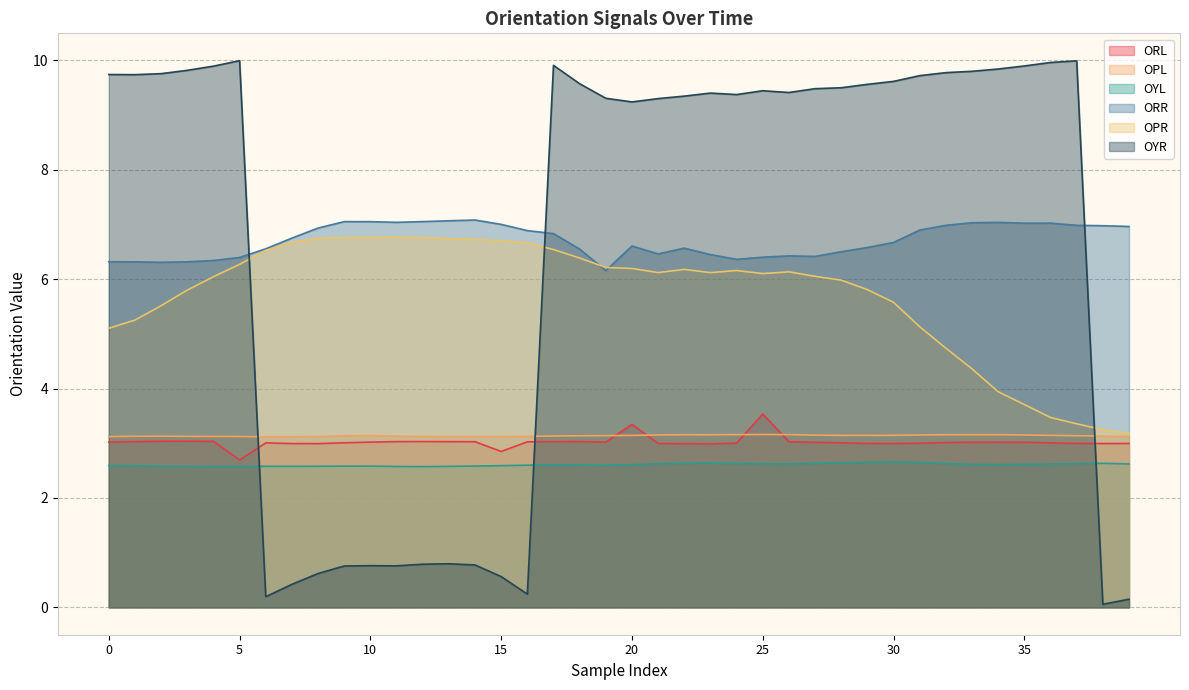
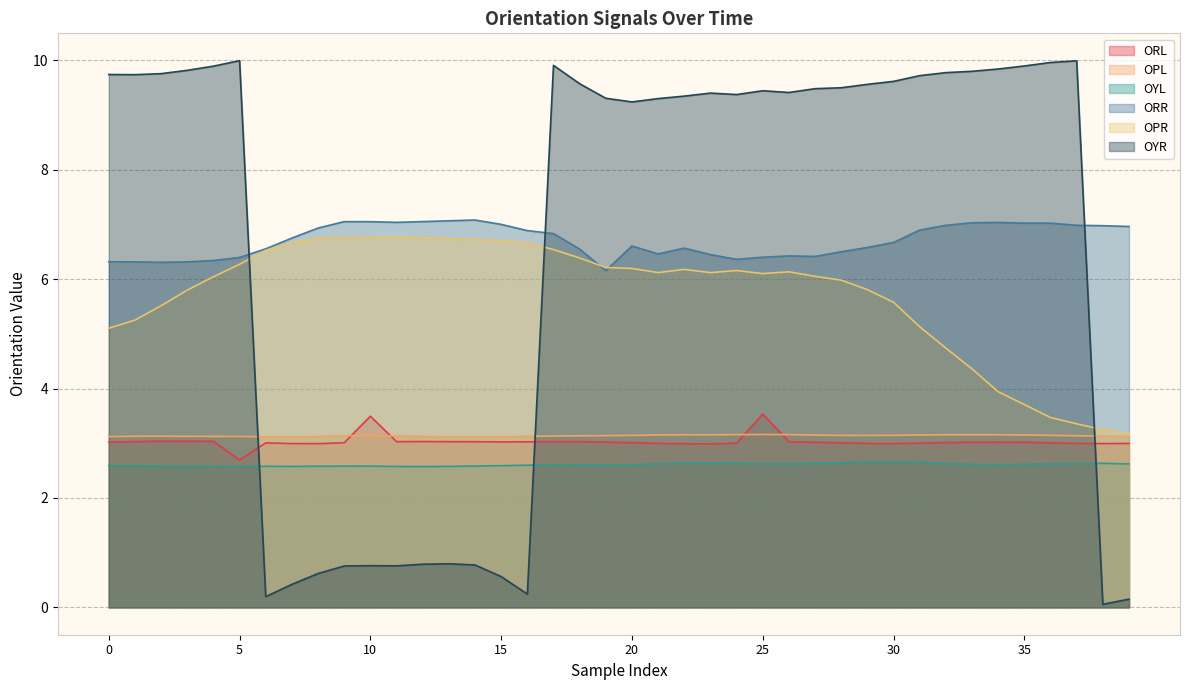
ORL, 10: 3.0 -> 3.5
ORL, 15: 2.9 -> 3.0
ORL, 20: 3.3 -> 3.0
